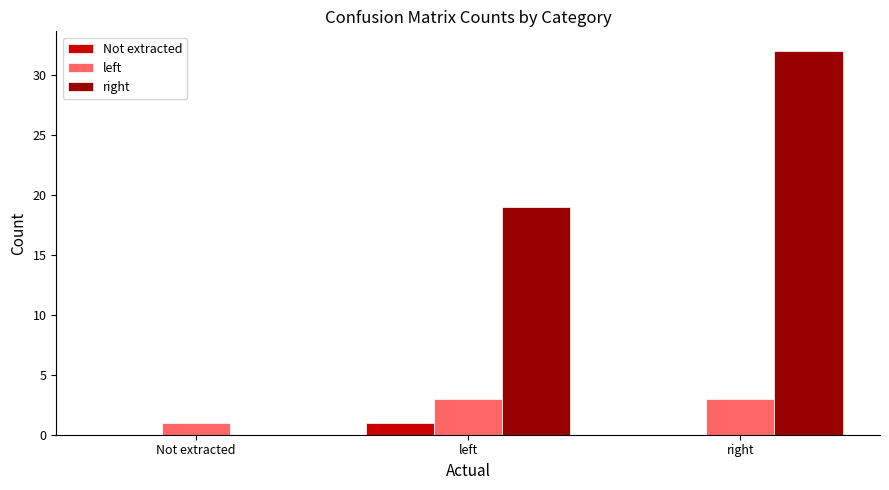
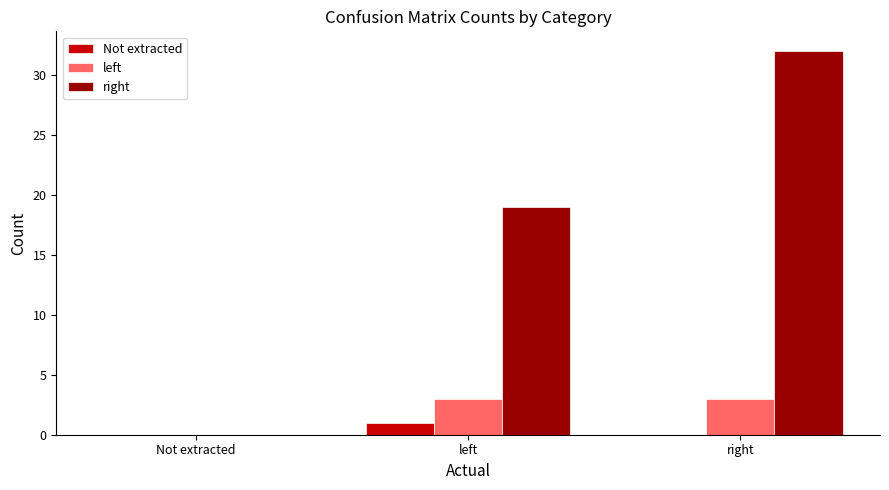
left, Not extracted: 1 -> 0
